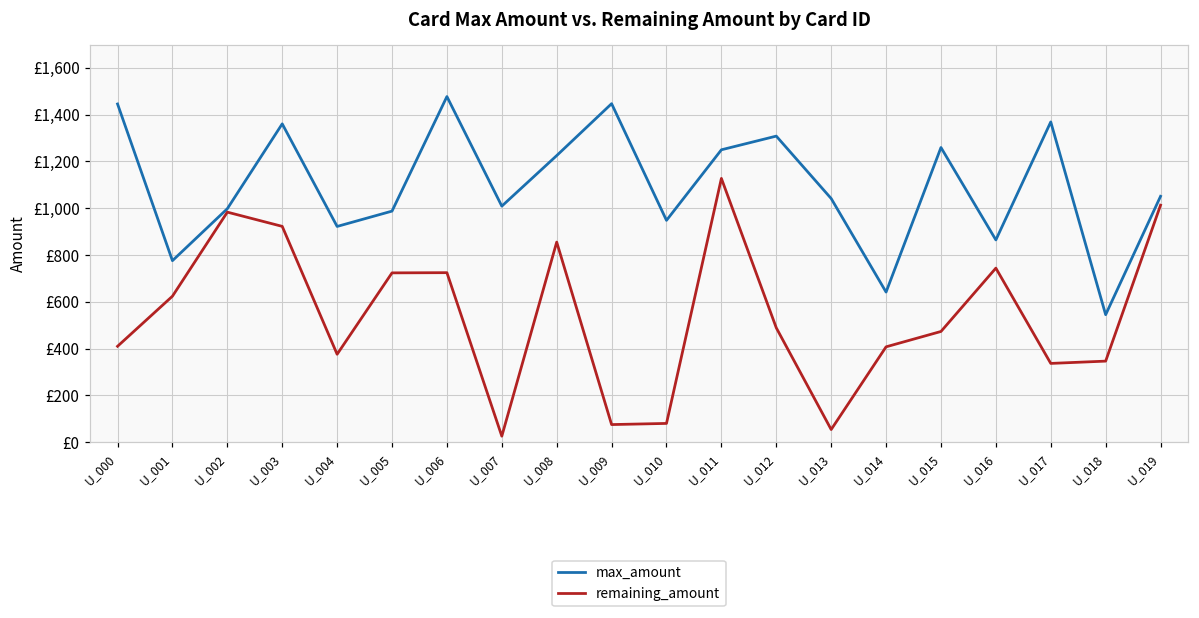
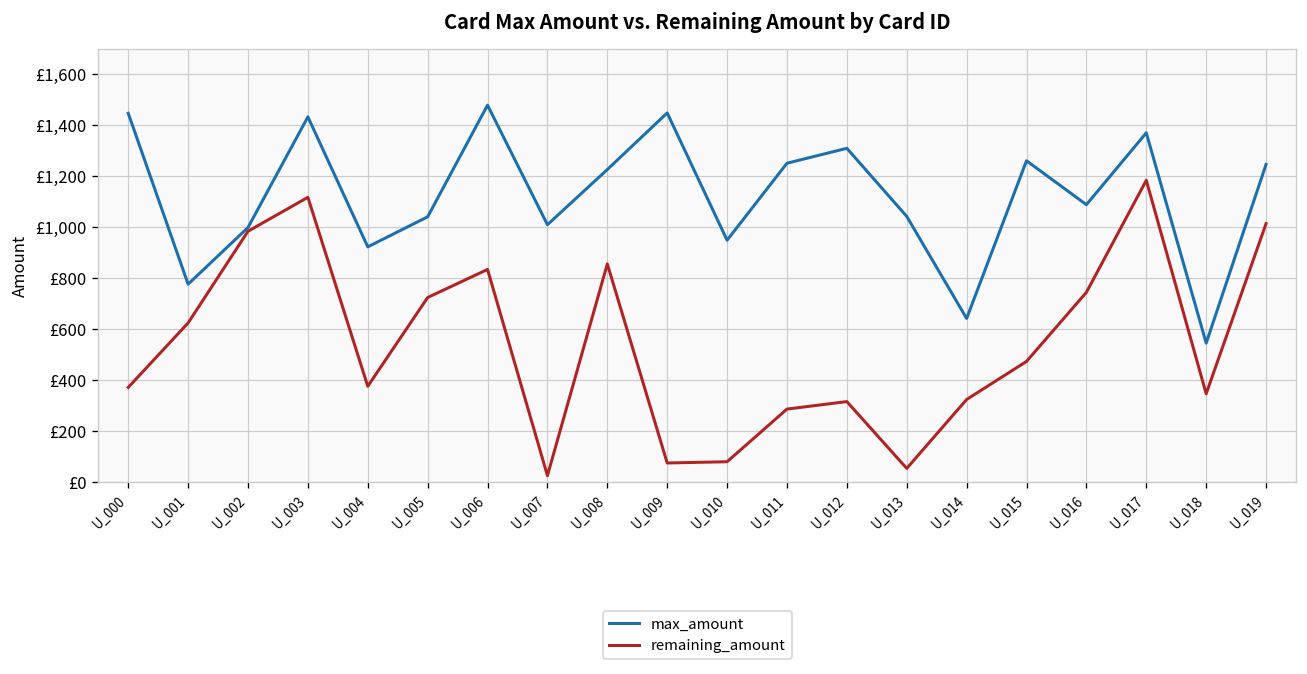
remaining_amount, U_000: £410 -> £370
max_amount, U_003: £1,360 -> £1,430
remaining_amount, U_003: £920 -> £1,120
max_amount, U_005: £990 -> £1,040
remaining_amount, U_006: £720 -> £830
remaining_amount, U_011: £1,130 -> £290
remaining_amount, U_012: £490 -> £320
remaining_amount, U_014: £410 -> £320
max_amount, U_016: £860 -> £1,090
remaining_amount, U_017: £340 -> £1,180
max_amount, U_019: £1,050 -> £1,240
